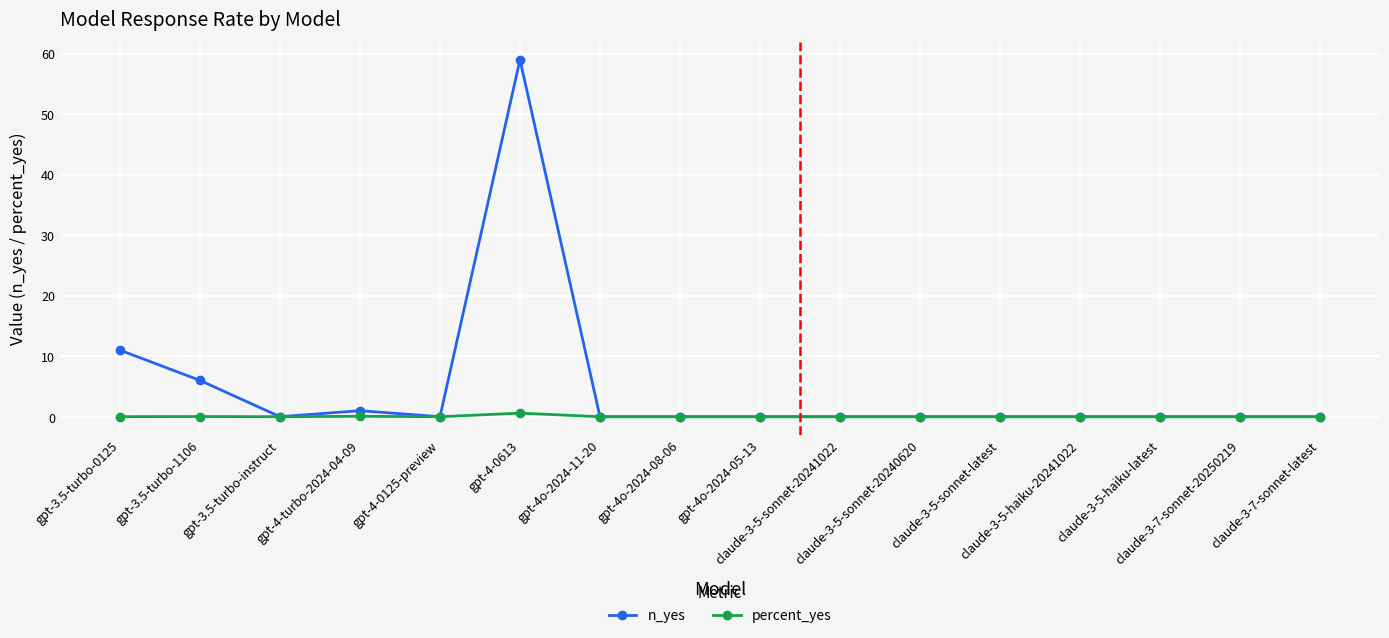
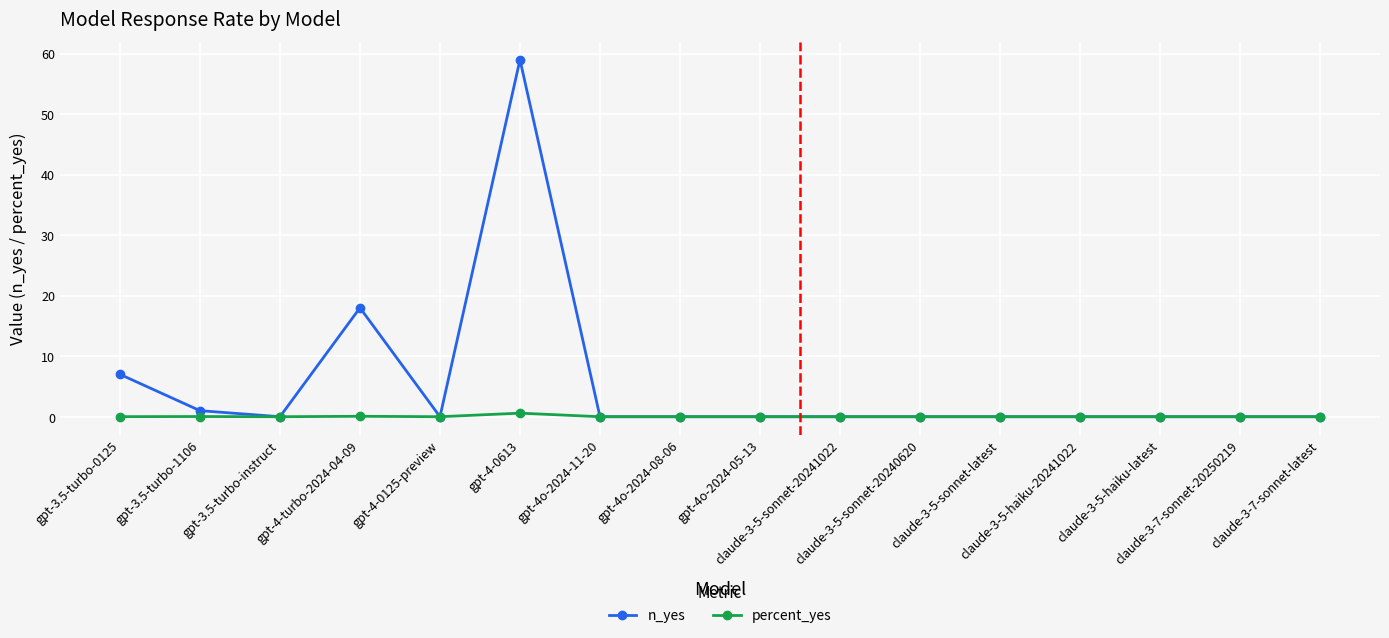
n_yes, gpt-3.5-turbo-0125: 11 -> 7
n_yes, gpt-3.5-turbo-1106: 6 -> 1
n_yes, gpt-4-turbo-2024-04-09: 1 -> 18
